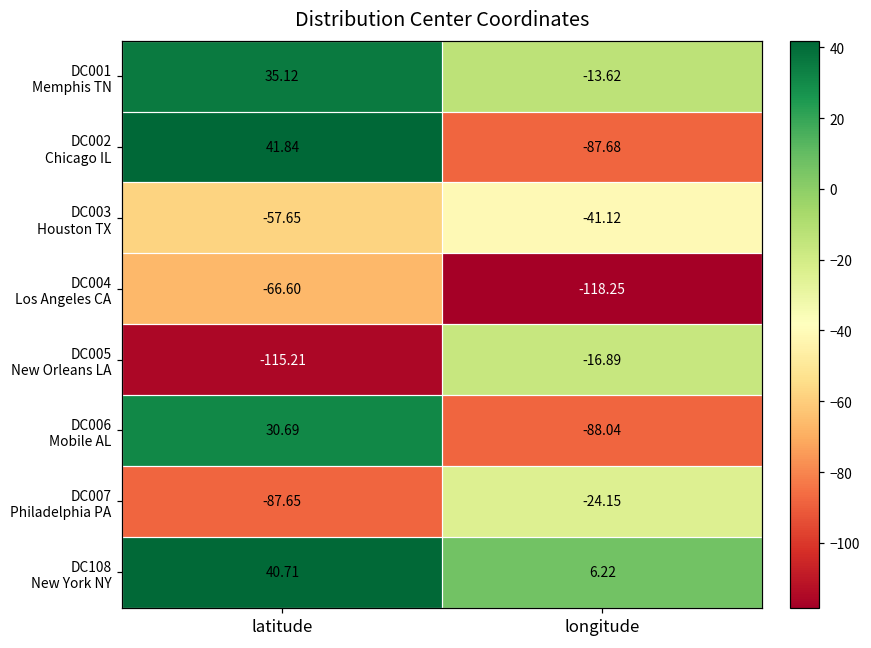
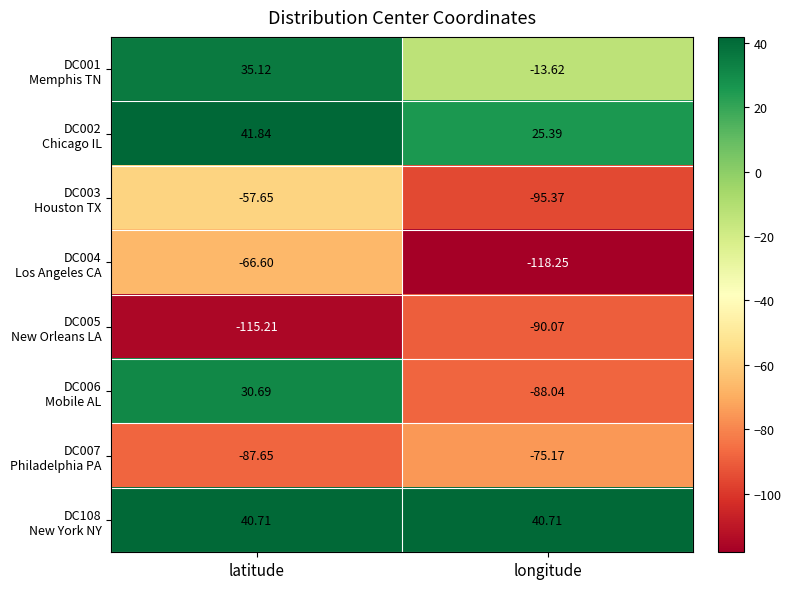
DC002 Chicago IL, longitude: -87.68 -> 25.39
DC003 Houston TX, longitude: -41.12 -> -95.37
DC005 New Orleans LA, longitude: -16.89 -> -90.07
DC007 Philadelphia PA, longitude: -24.15 -> -75.17
DC108 New York NY, longitude: 6.22 -> 40.71
